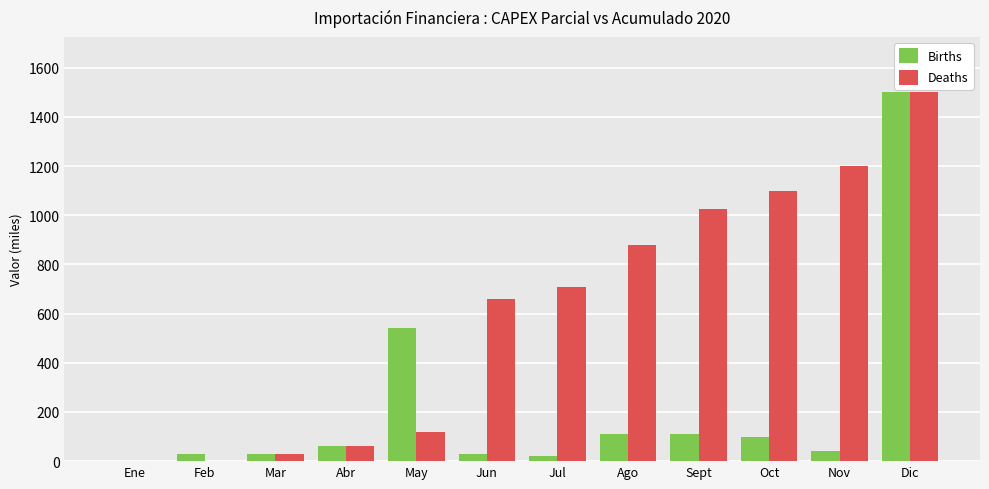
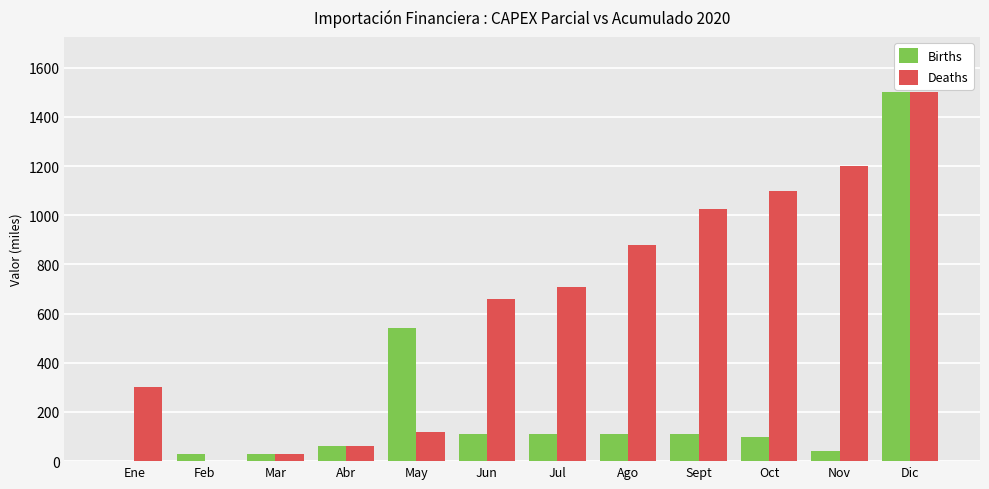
Deaths, Ene: 0 -> 300
Births, Jun: 30 -> 110
Births, Jul: 20 -> 110
